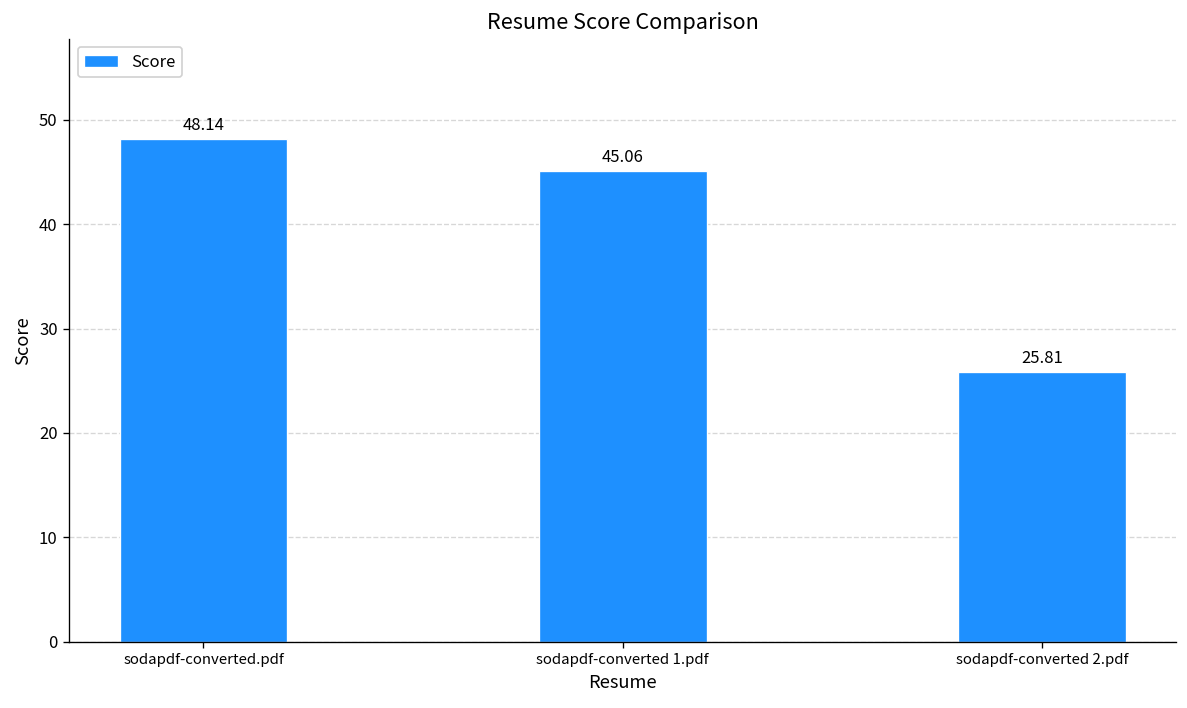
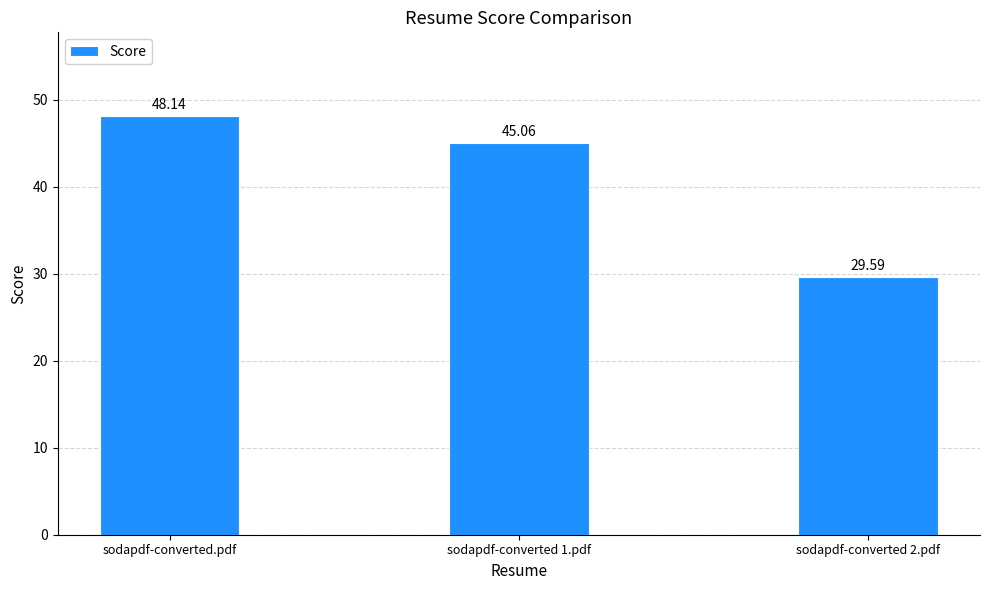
sodapdf-converted 2.pdf: 25.81 -> 29.59
